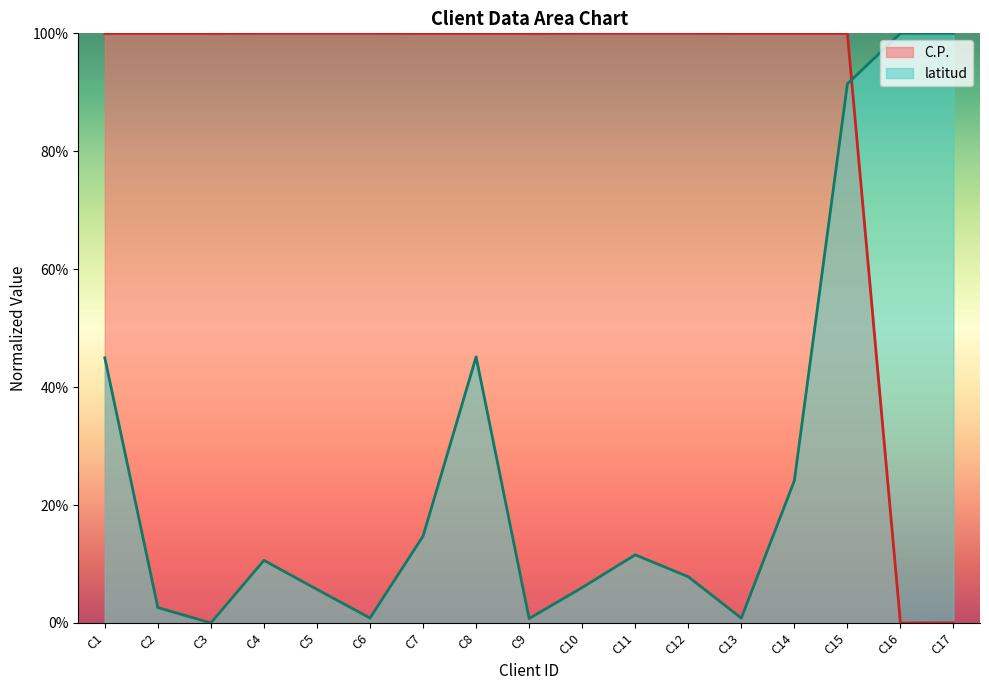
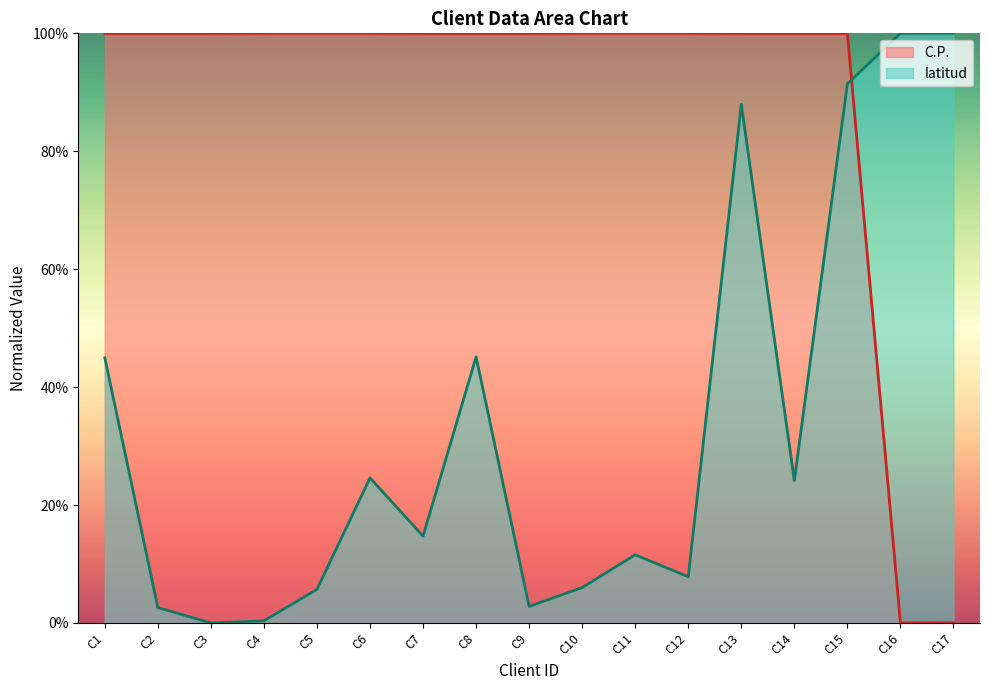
latitud, C4: 11% -> 0%
latitud, C6: 1% -> 25%
latitud, C9: 1% -> 3%
latitud, C13: 1% -> 88%
